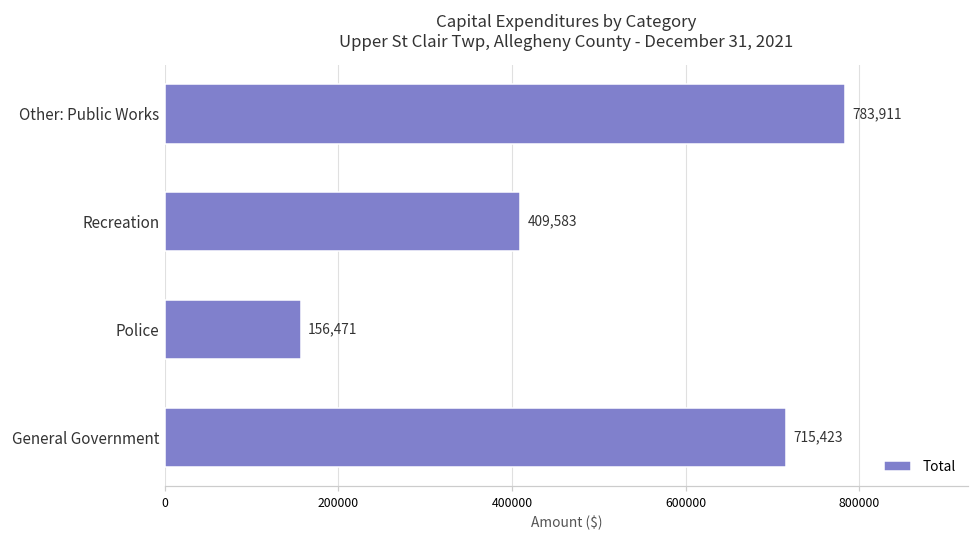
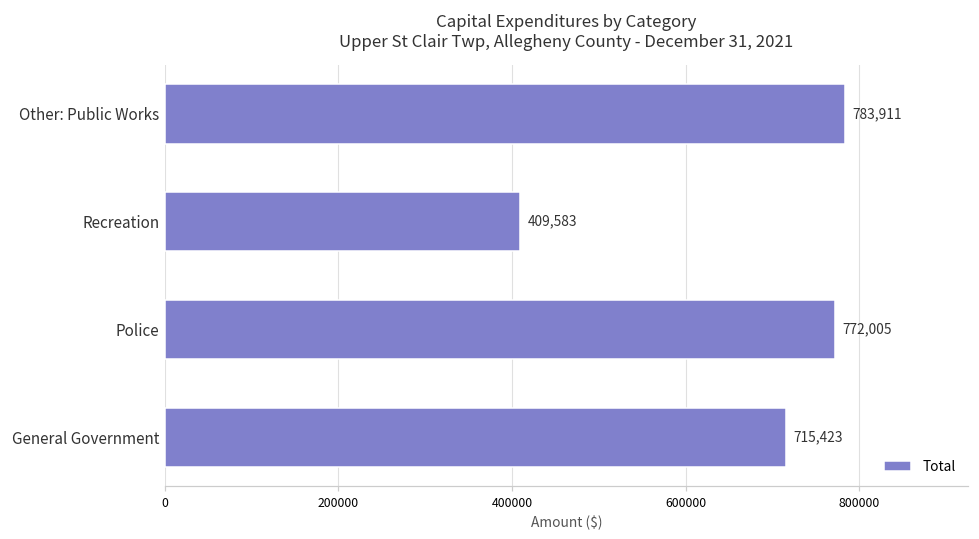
Police: 156,471 -> 772,005
